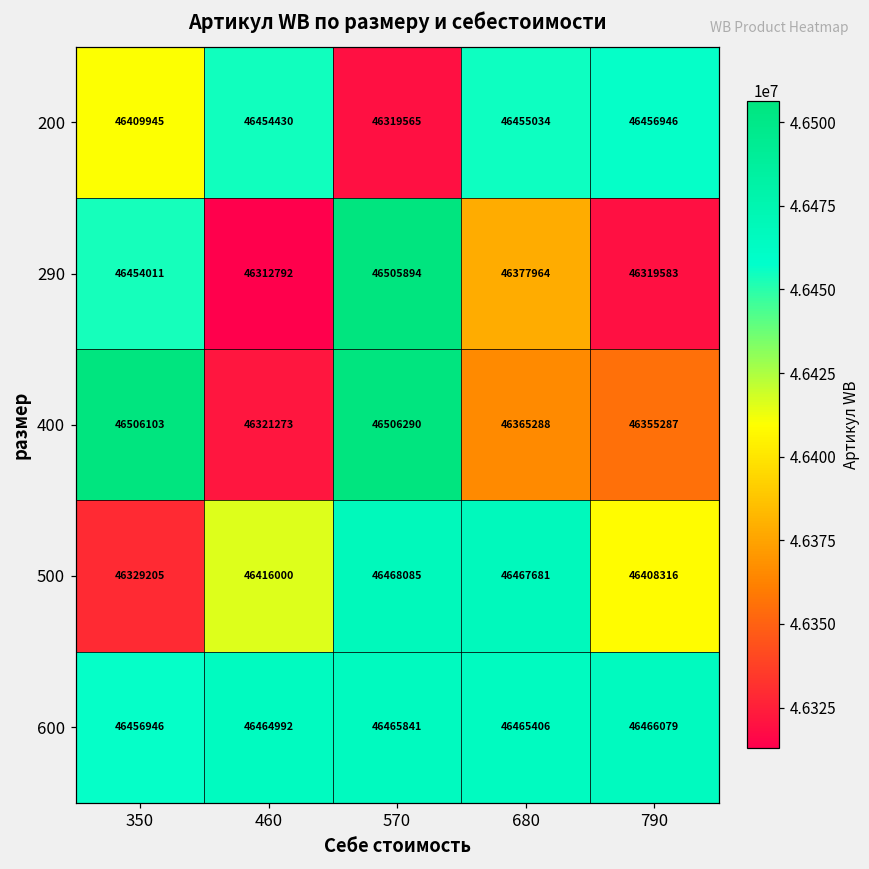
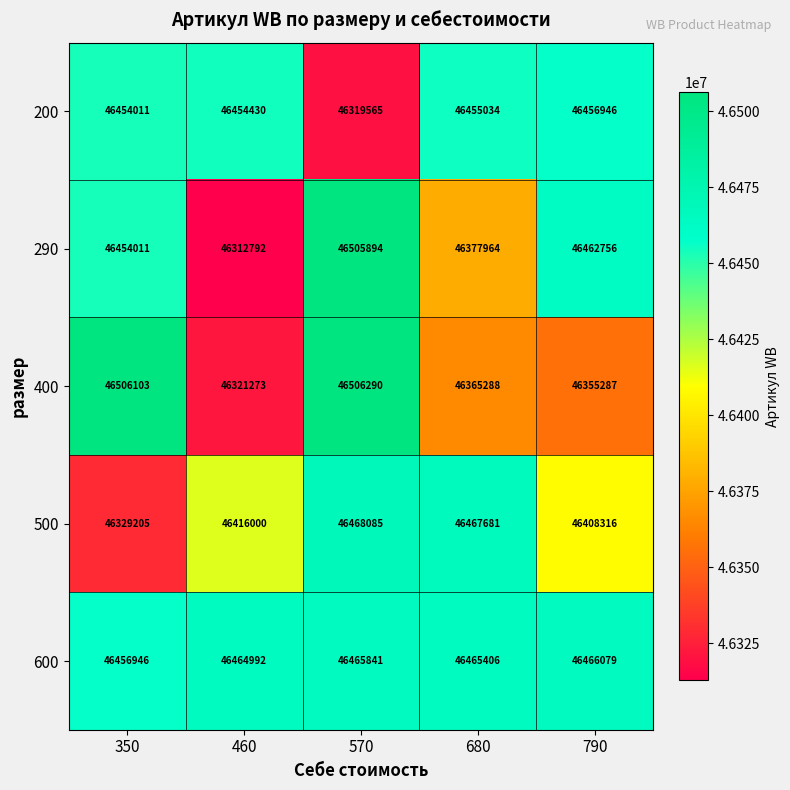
200, 350: 46409945 -> 46454011
290, 790: 46319583 -> 46462756
